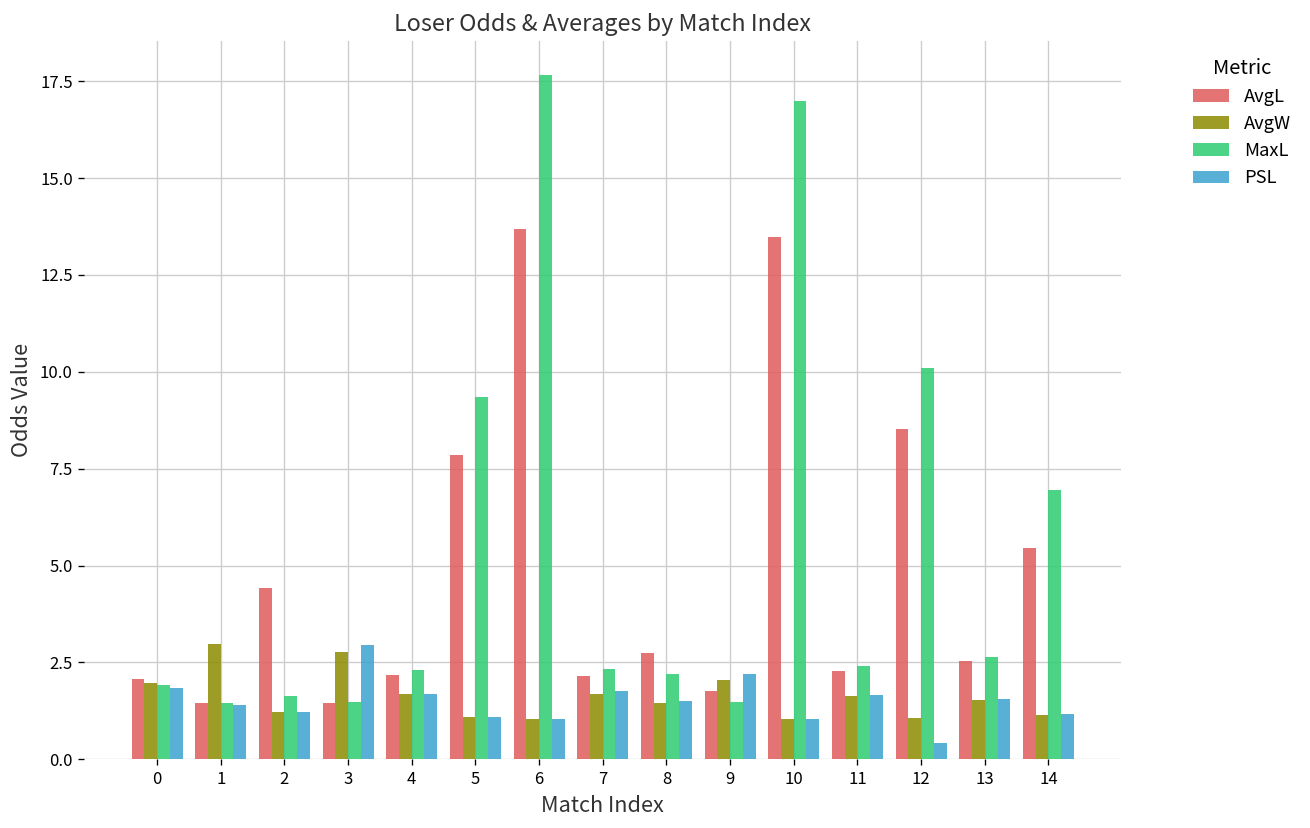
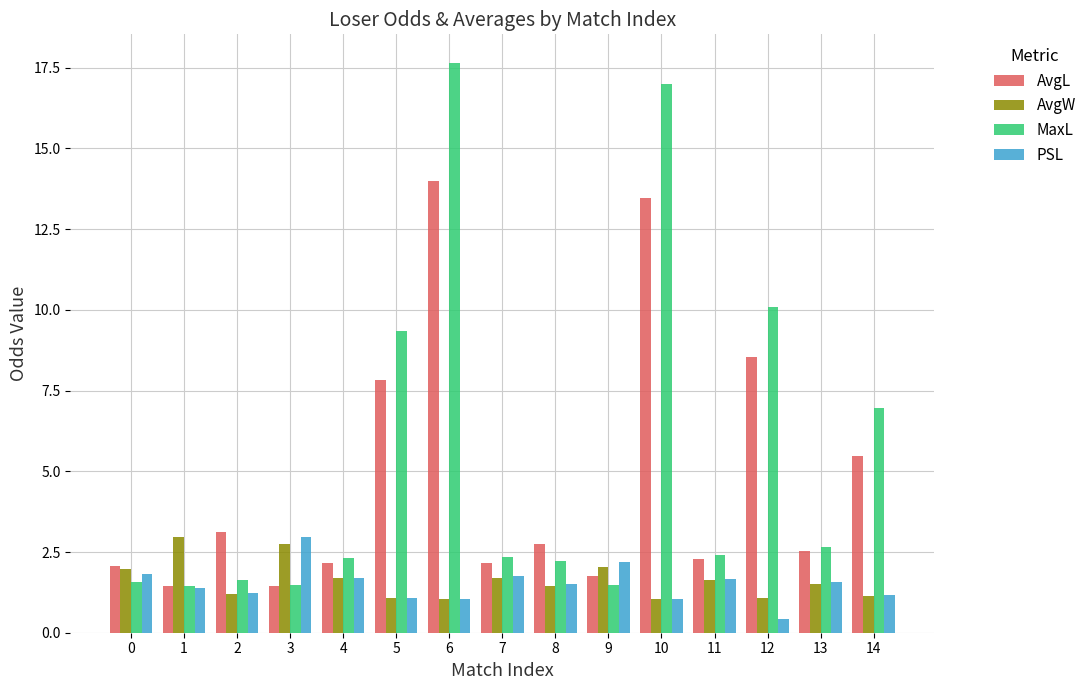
MaxL, 0: 1.9 -> 1.6
AvgL, 2: 4.4 -> 3.1
AvgL, 6: 13.7 -> 14.0
